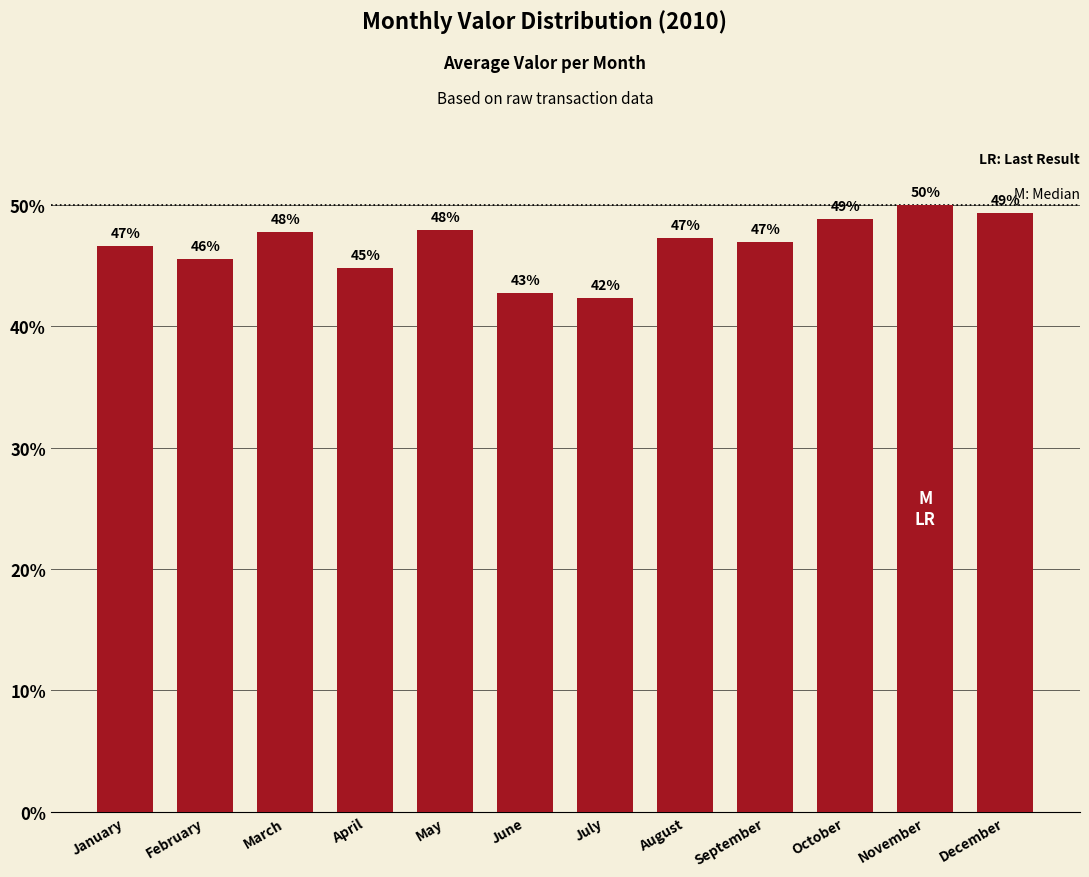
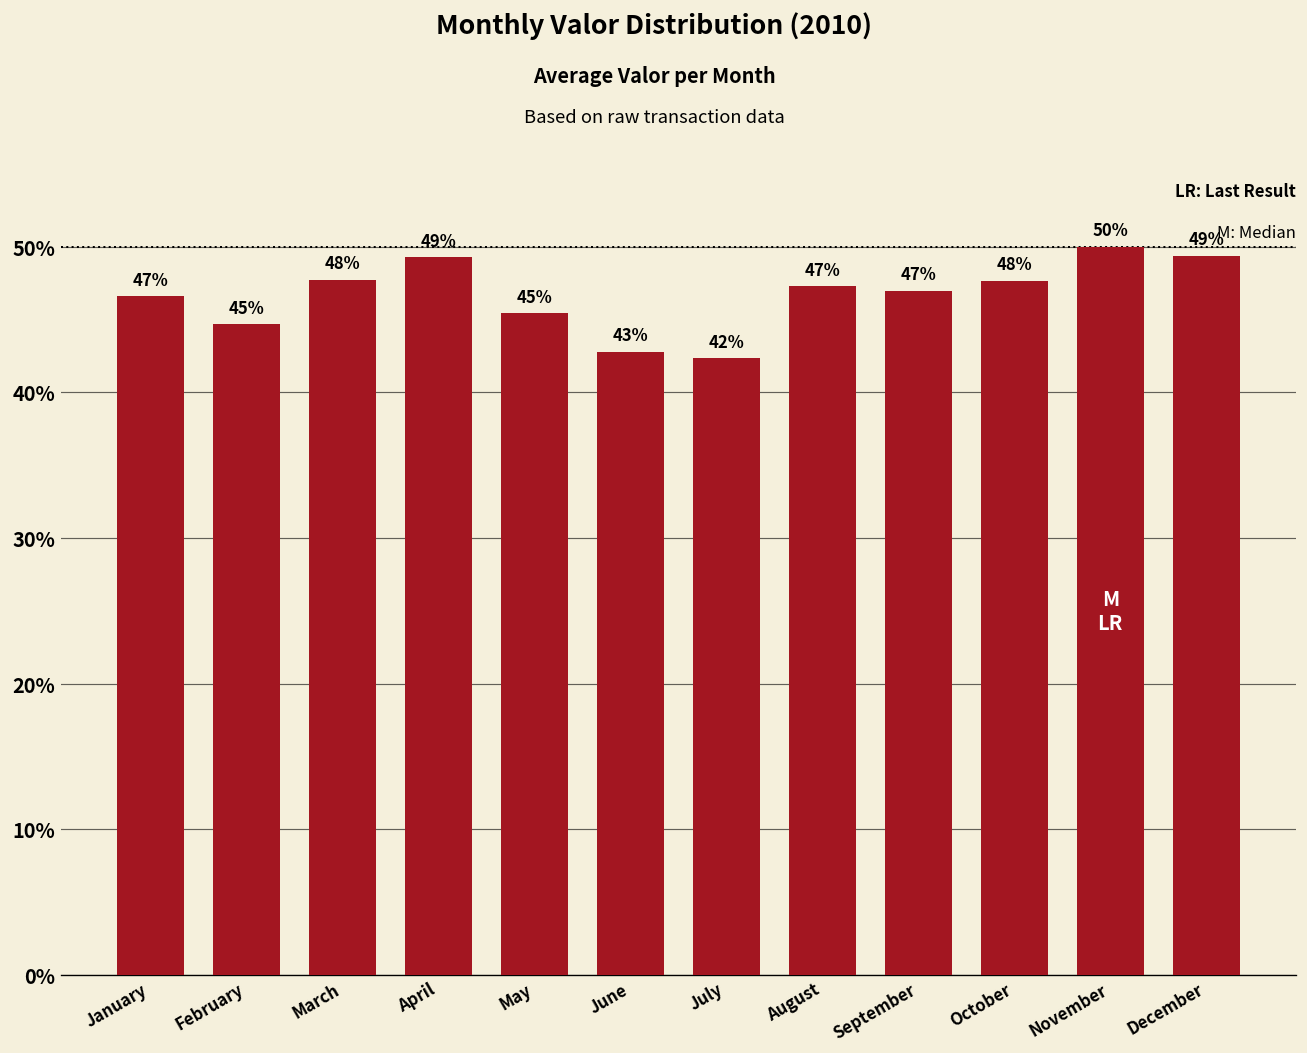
February: 46% -> 45%
April: 45% -> 49%
May: 48% -> 45%
October: 49% -> 48%
